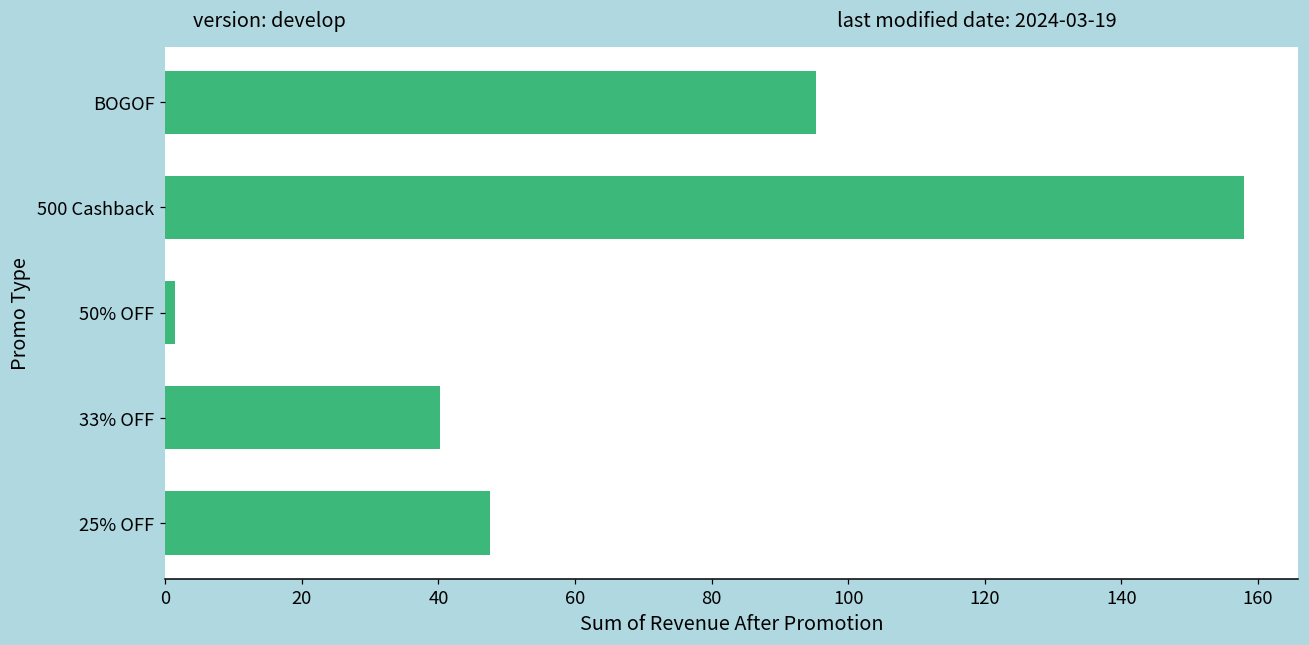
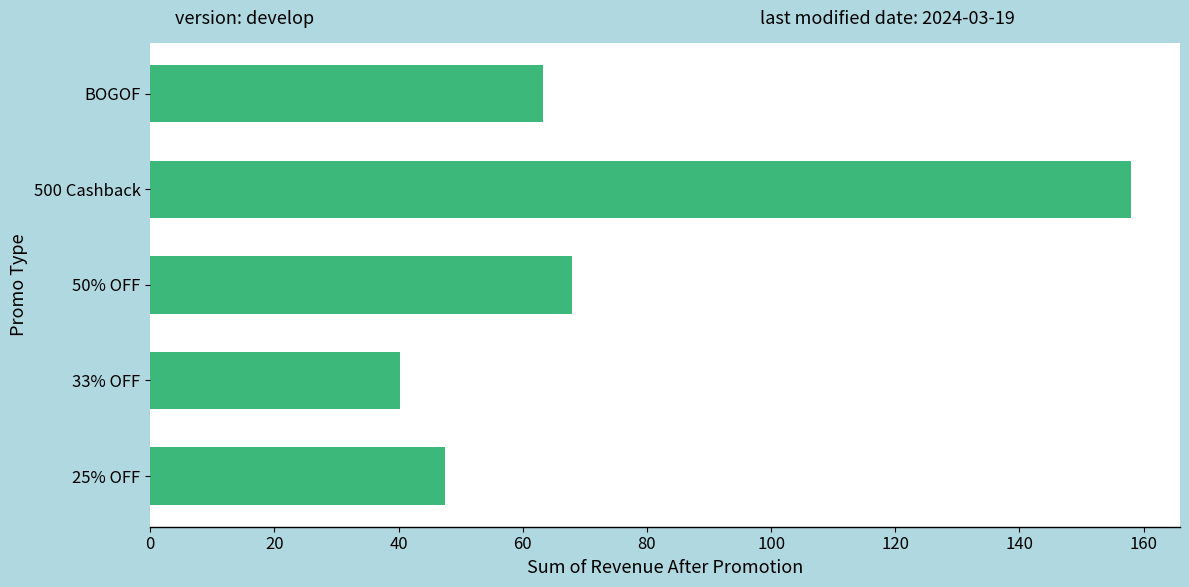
BOGOF: 95 -> 63
50% OFF: 1 -> 68
